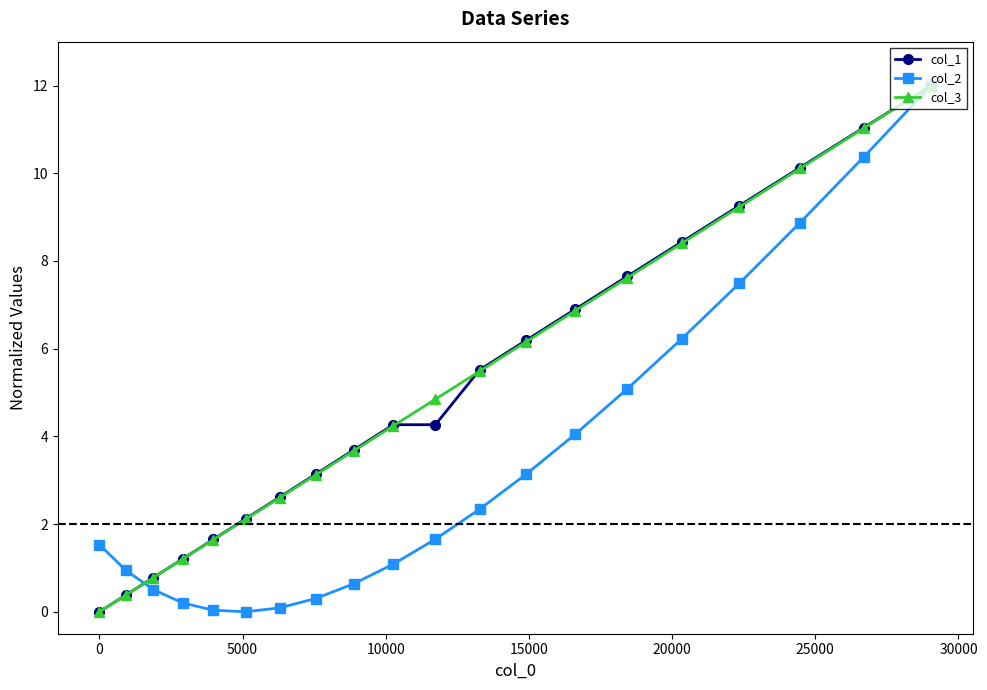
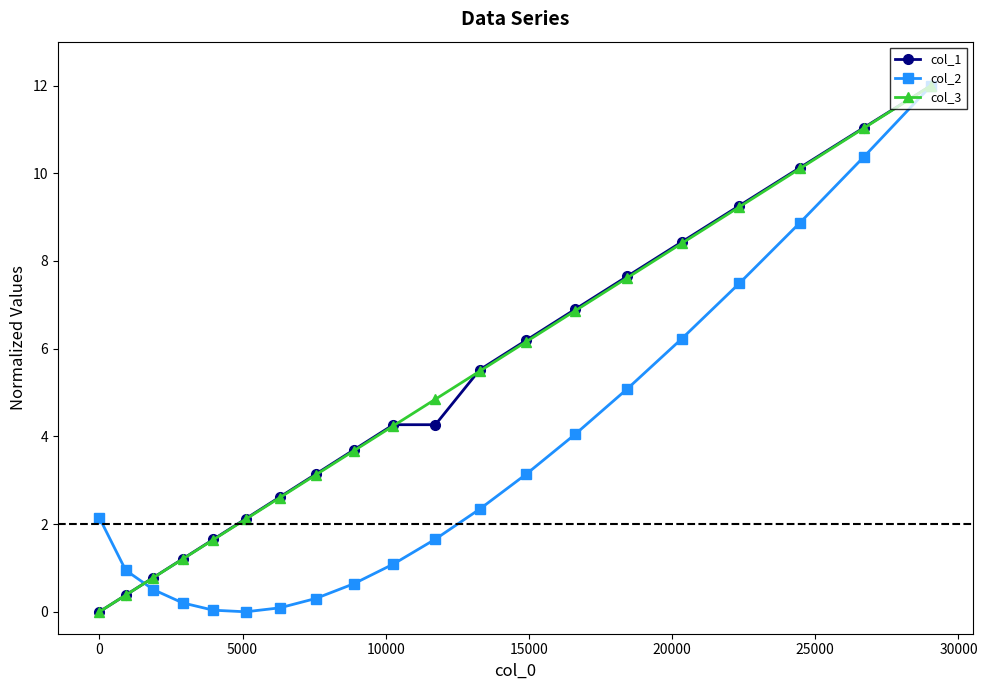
col_2, 0: 1.5 -> 2.1
